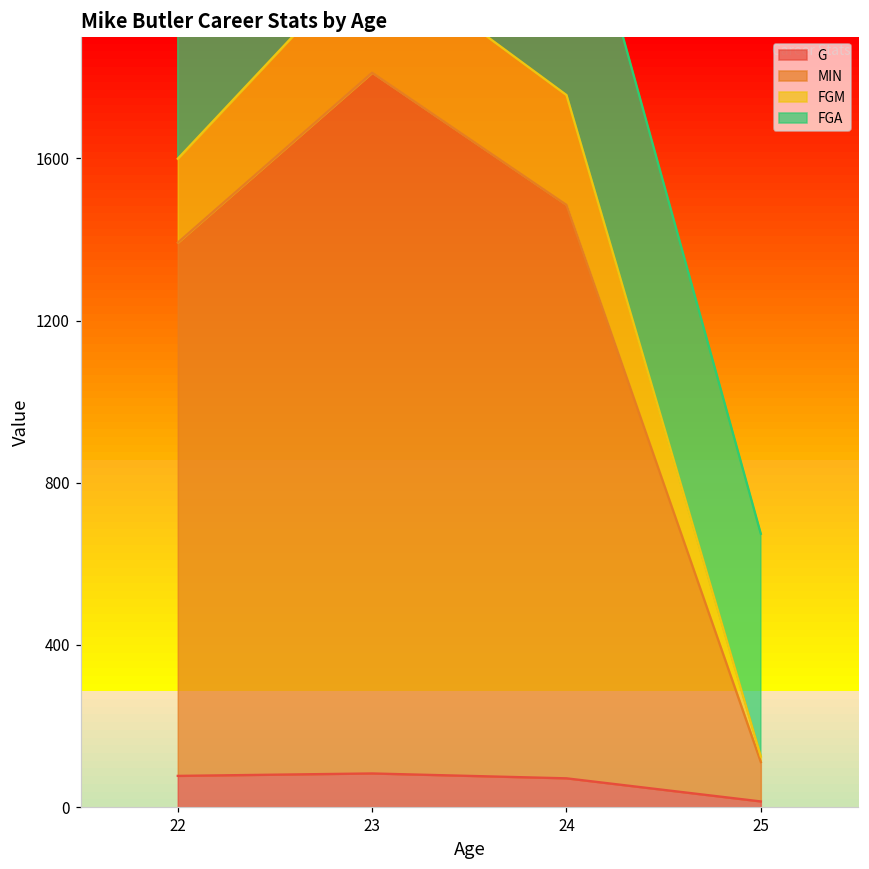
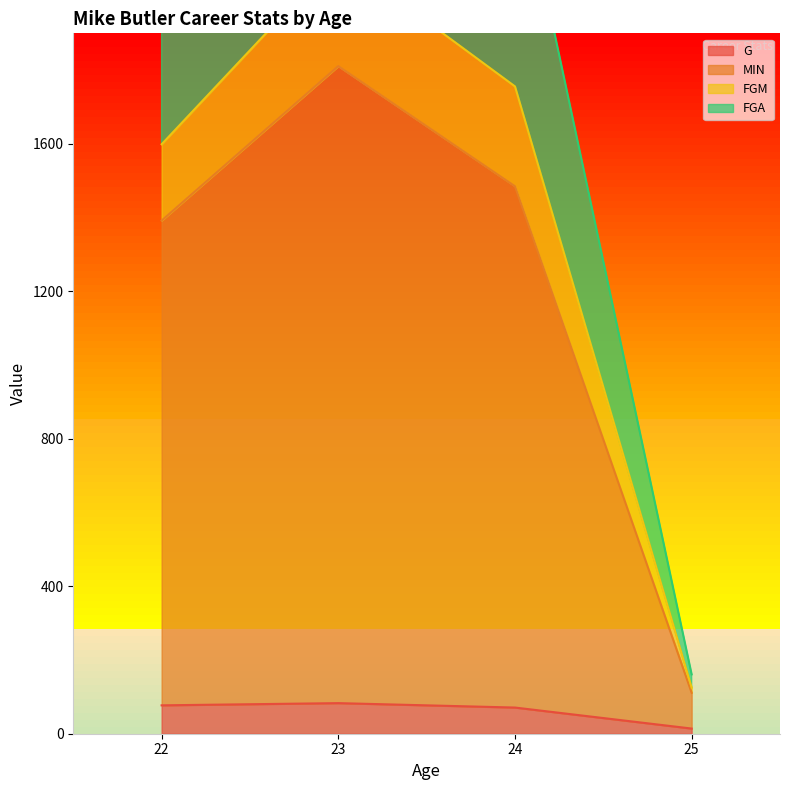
FGA, 25: 550 -> 40
